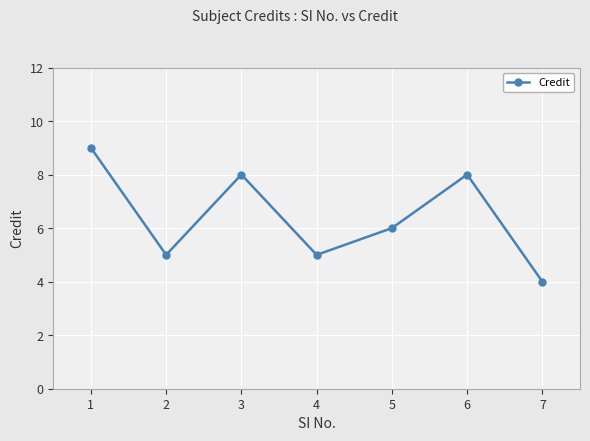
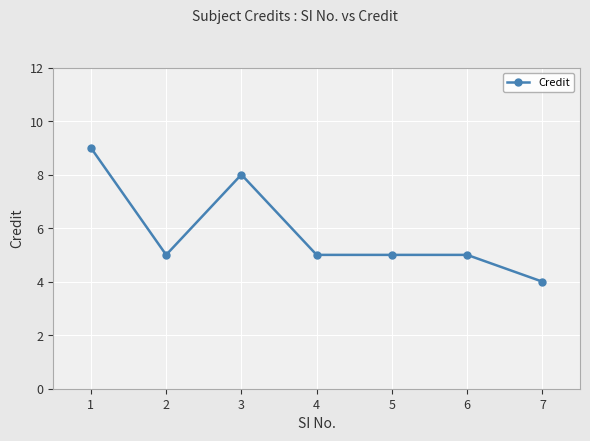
5: 6 -> 5
6: 8 -> 5
